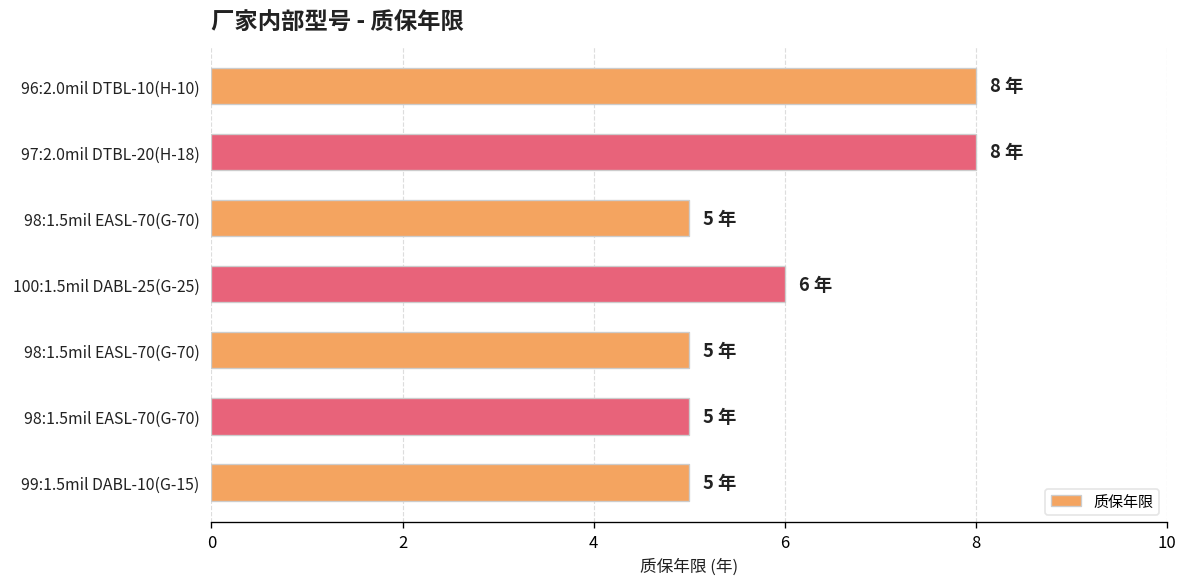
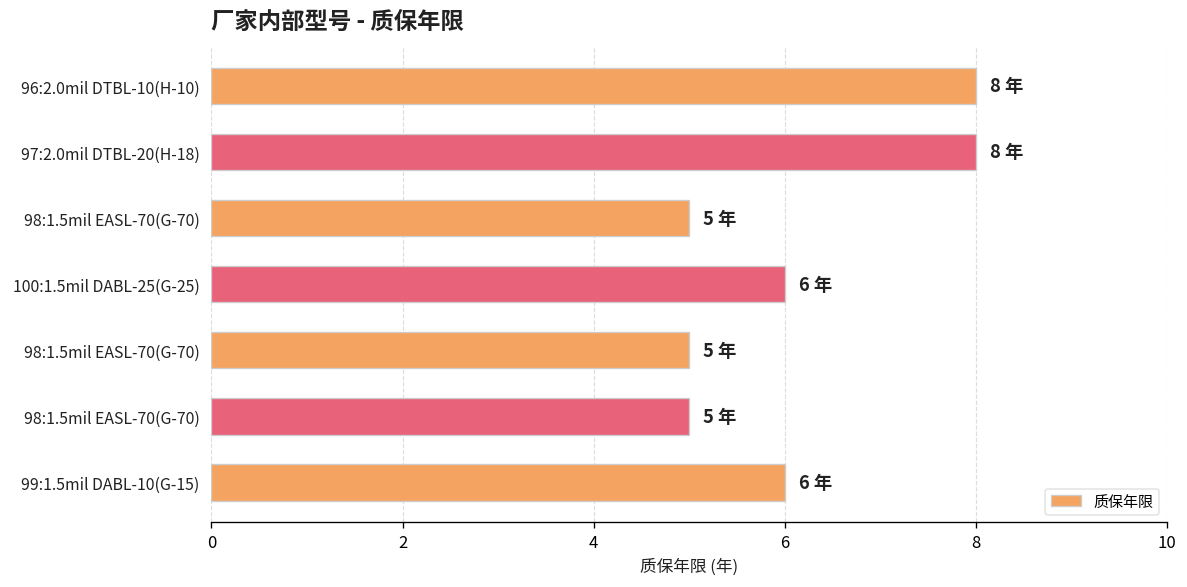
99:1.5mil DABL-10(G-15): 5 -> 6
